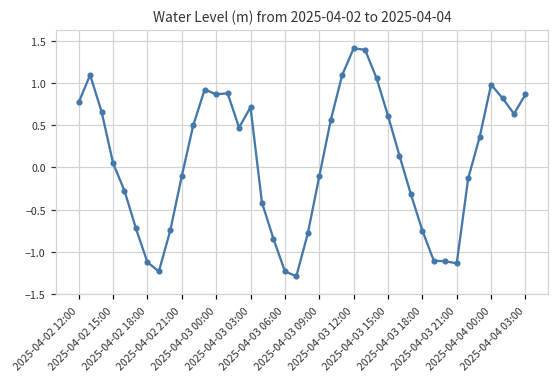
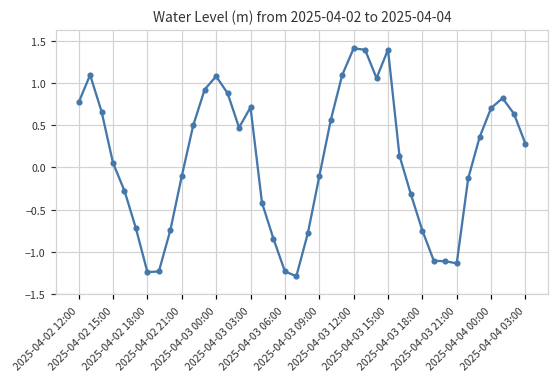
2025-04-02 18:00: -1.1 -> -1.2
2025-04-03 00:00: 0.9 -> 1.1
2025-04-03 15:00: 0.6 -> 1.4
2025-04-04 00:00: 1.0 -> 0.7
2025-04-04 03:00: 0.9 -> 0.3
